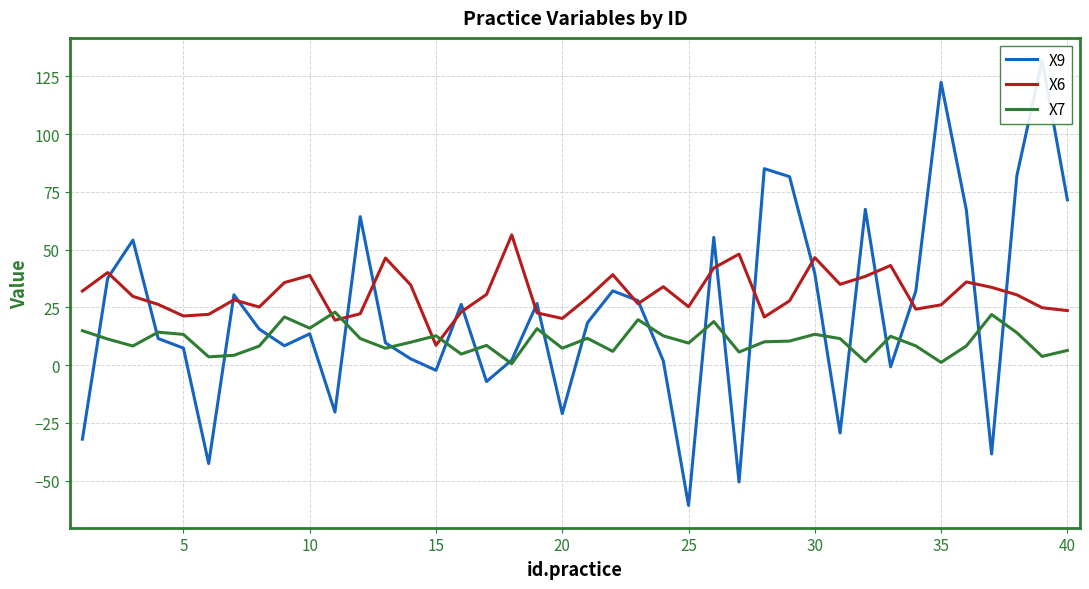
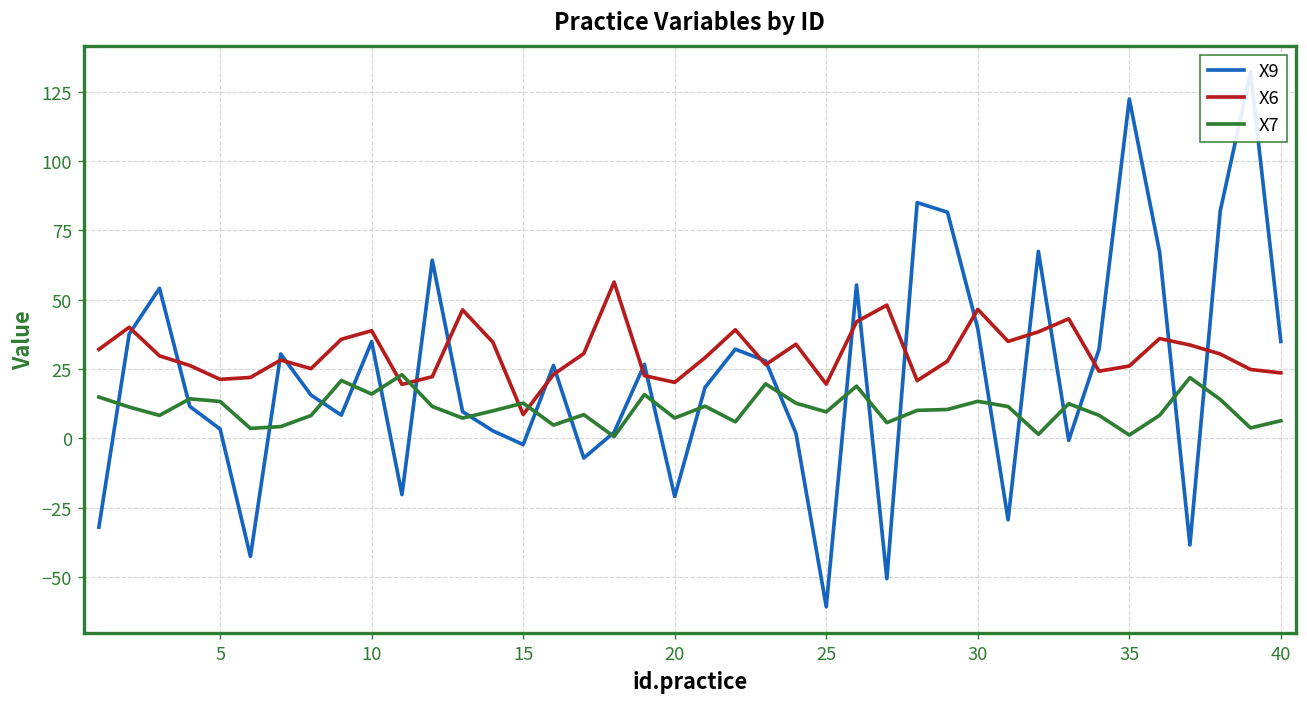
X9, 5: 7 -> 3
X9, 10: 14 -> 35
X6, 25: 25 -> 20
X9, 40: 72 -> 35
